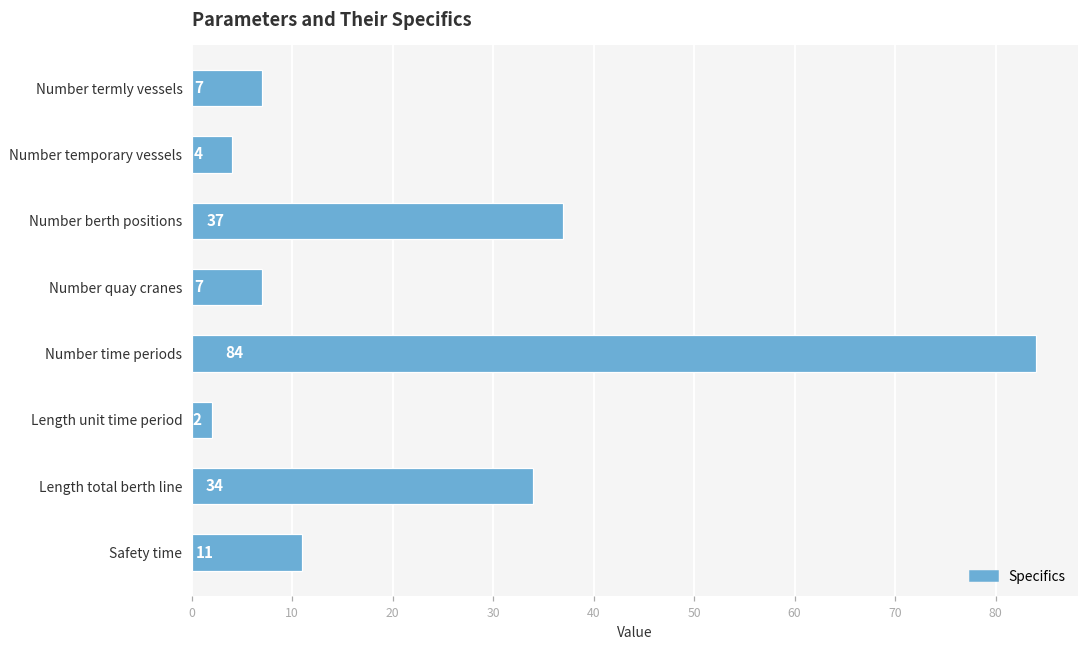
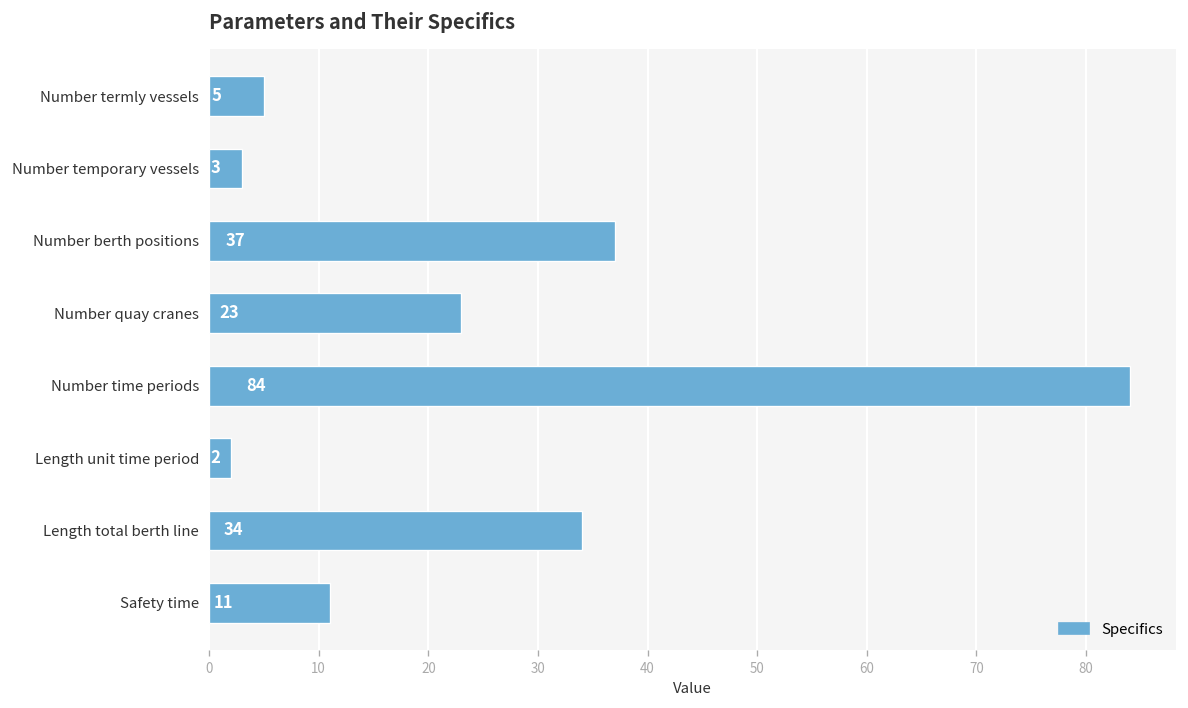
Number termly vessels: 7 -> 5
Number temporary vessels: 4 -> 3
Number quay cranes: 7 -> 23
